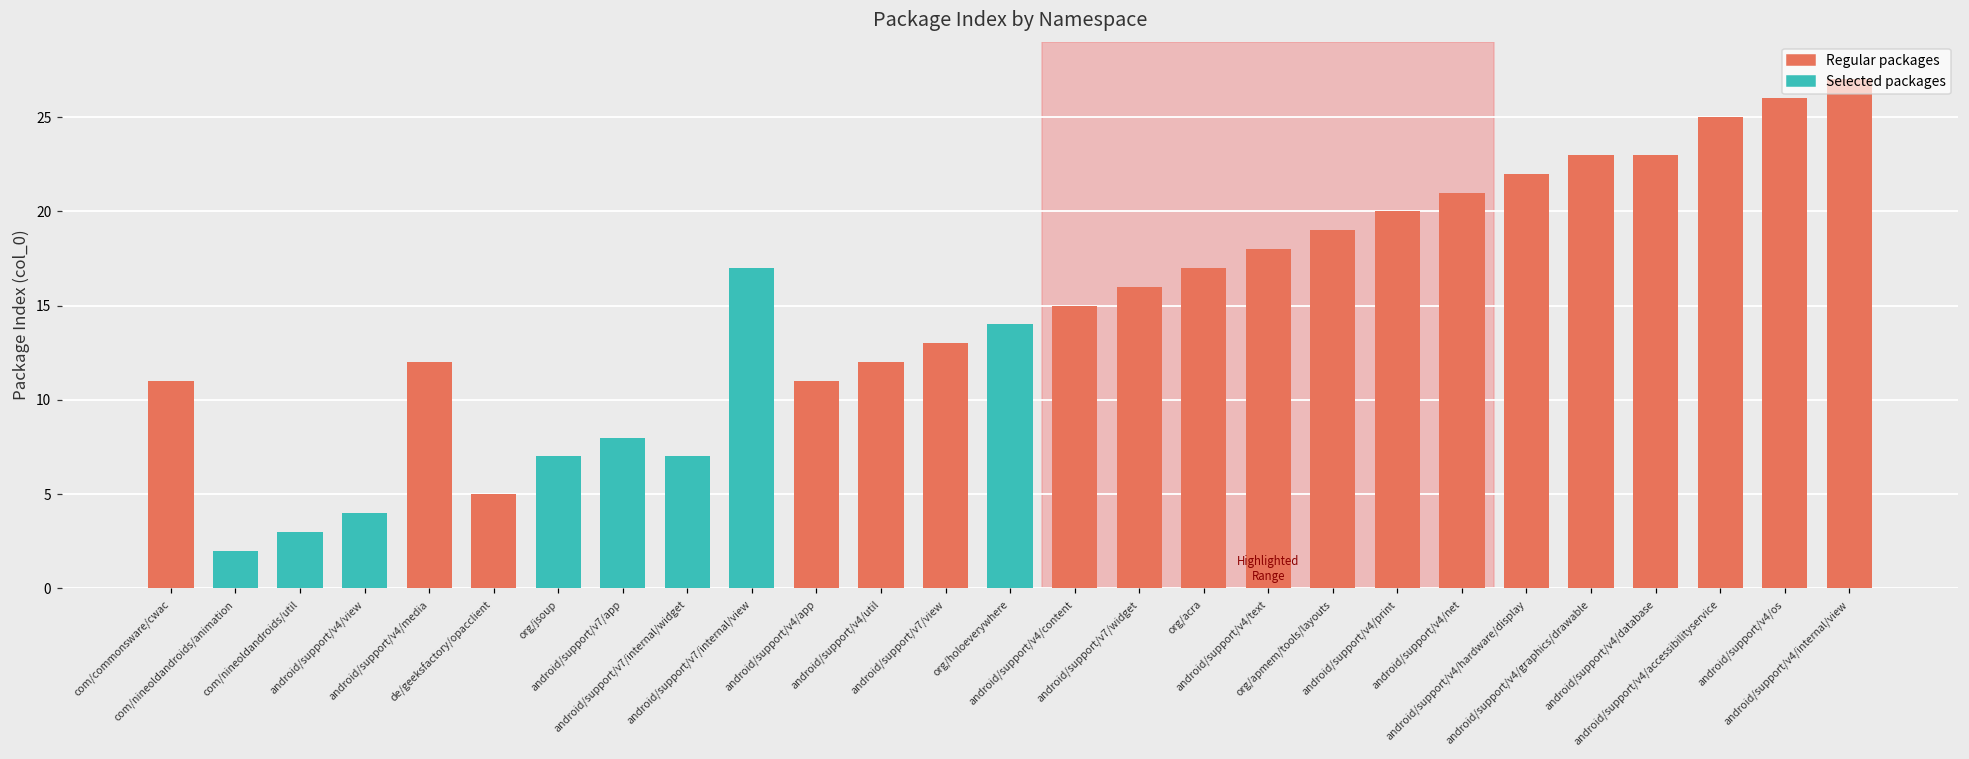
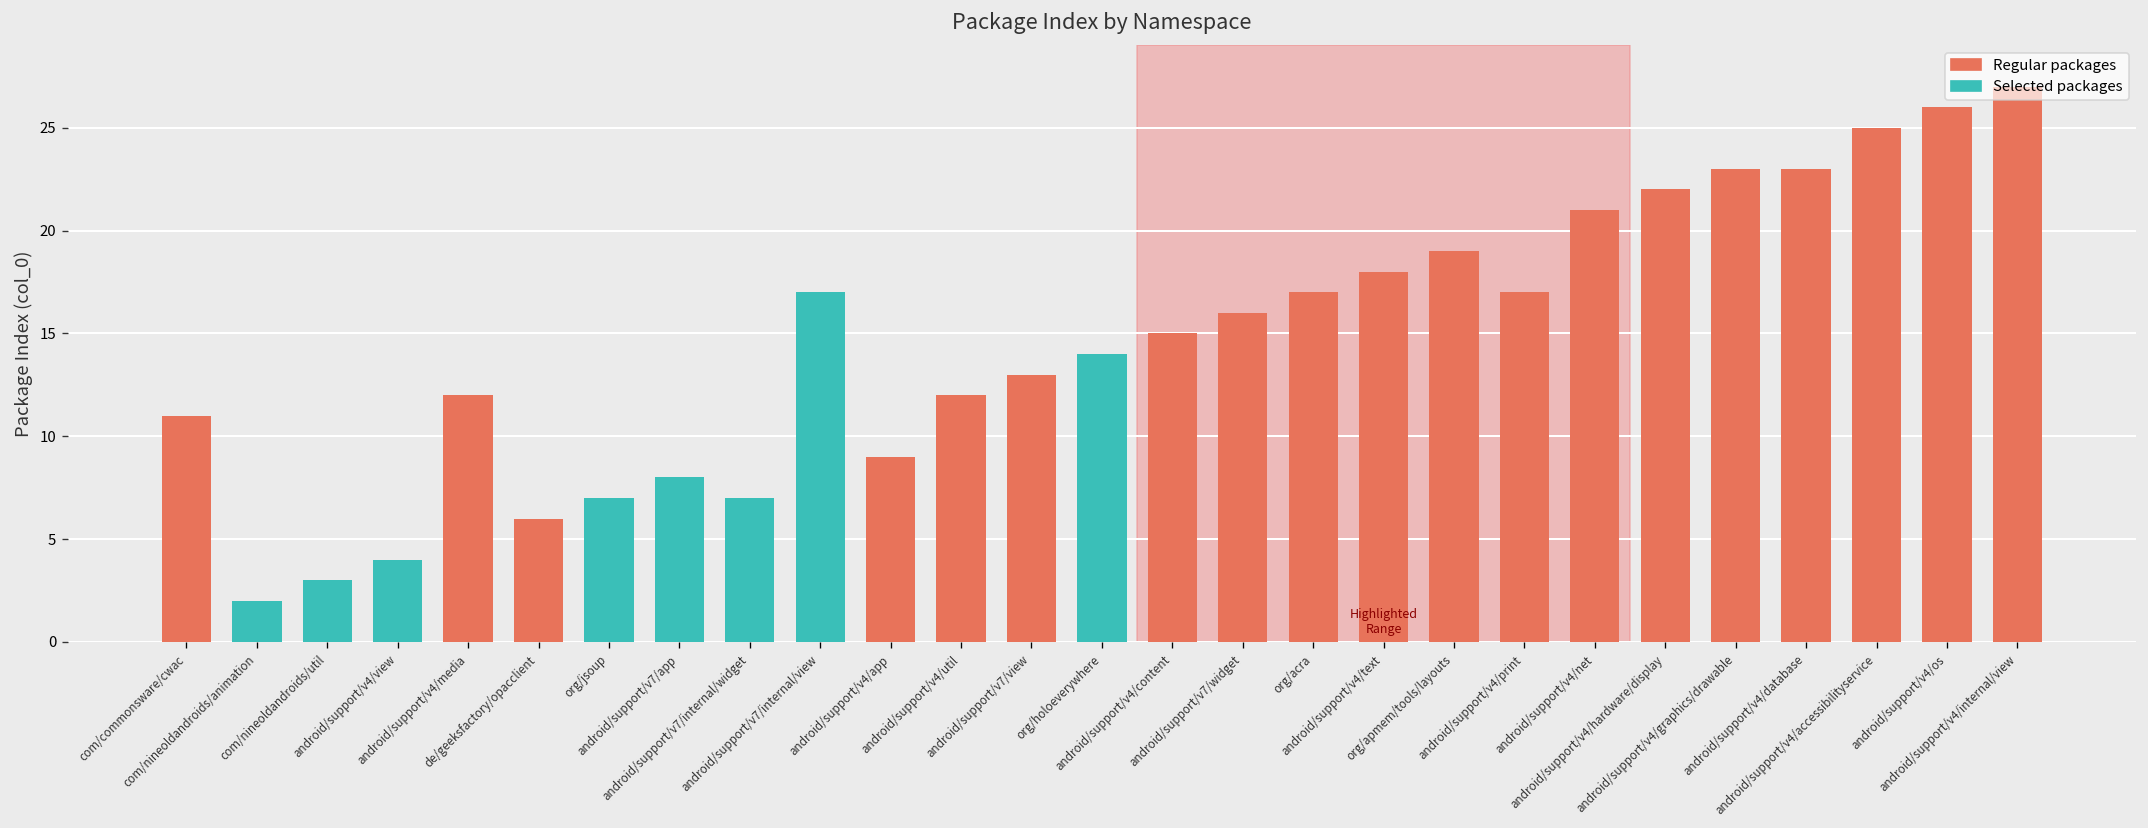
de/geeksfactory/opacclient: 5 -> 6
android/support/v4/app: 11 -> 9
android/support/v4/print: 20 -> 17
